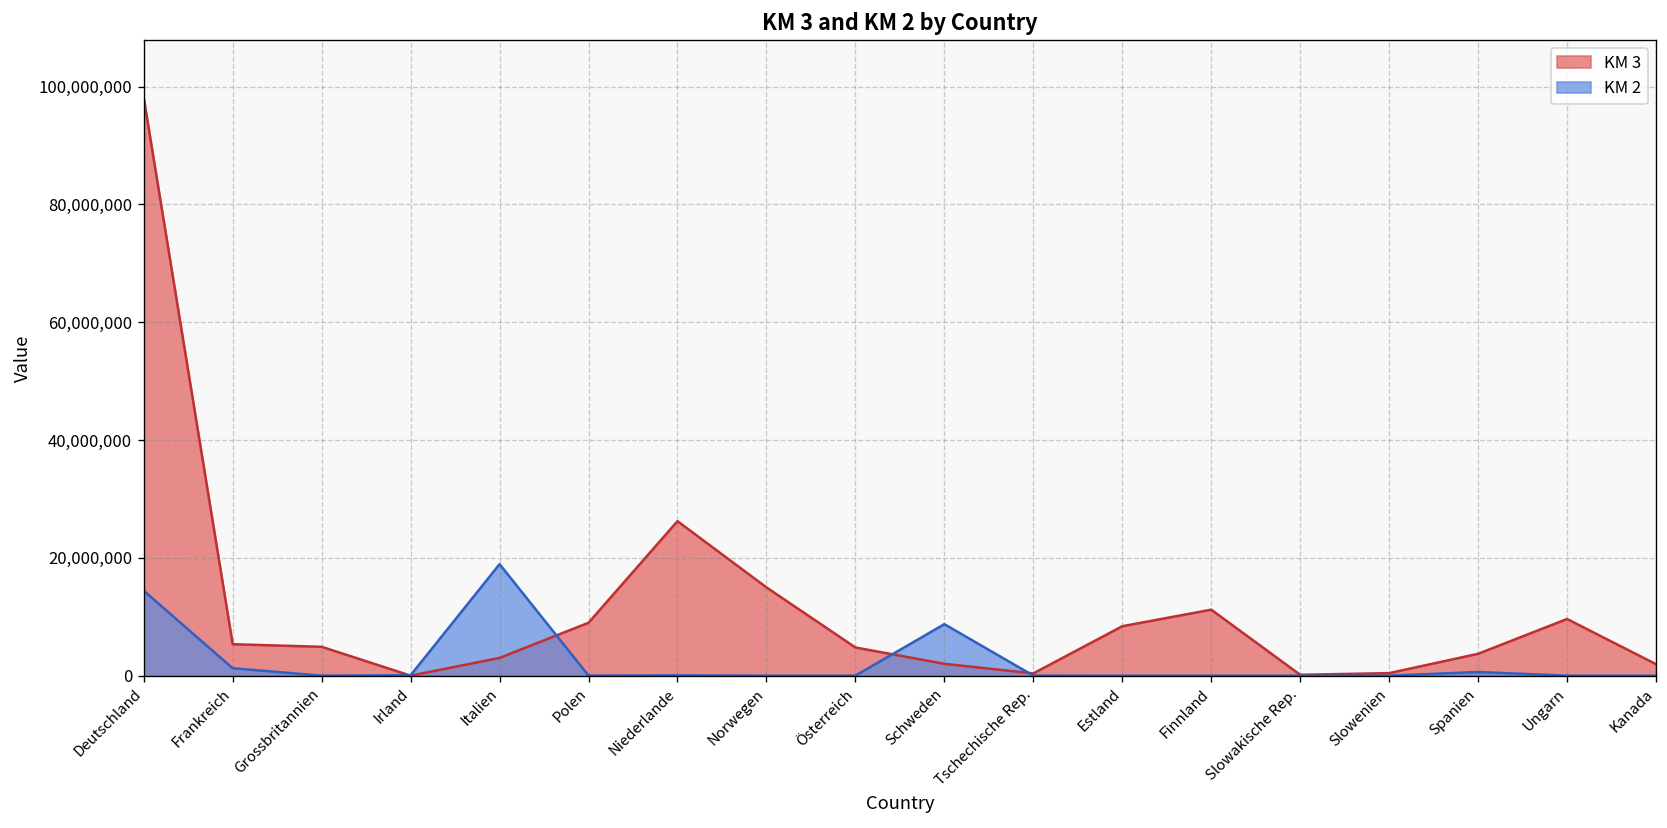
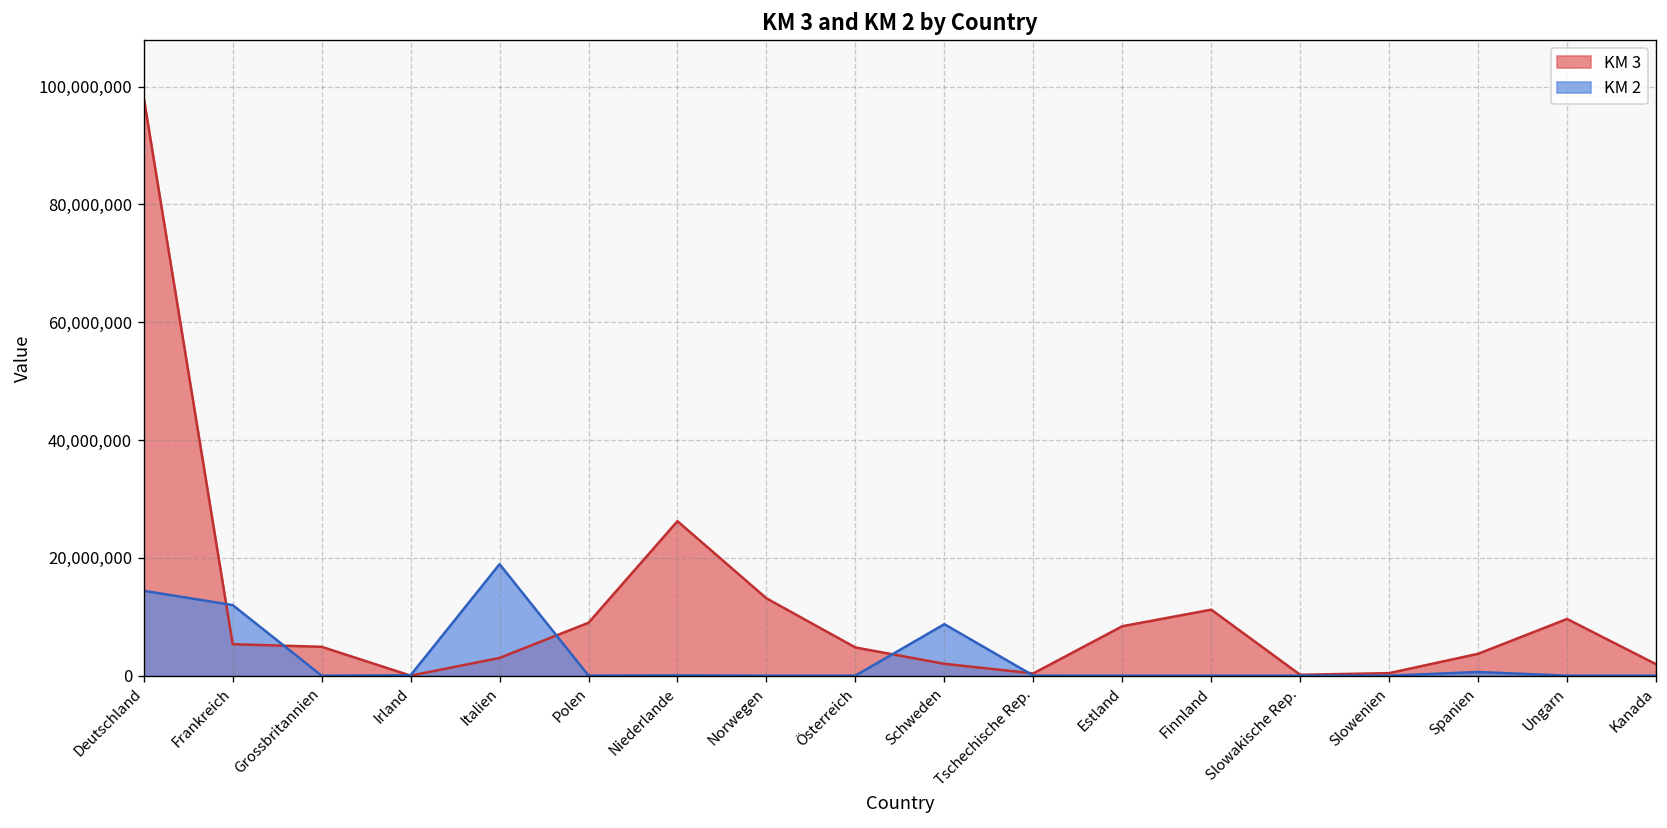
KM 2, Frankreich: 1,000,000 -> 12,000,000
KM 3, Norwegen: 15,000,000 -> 13,000,000
